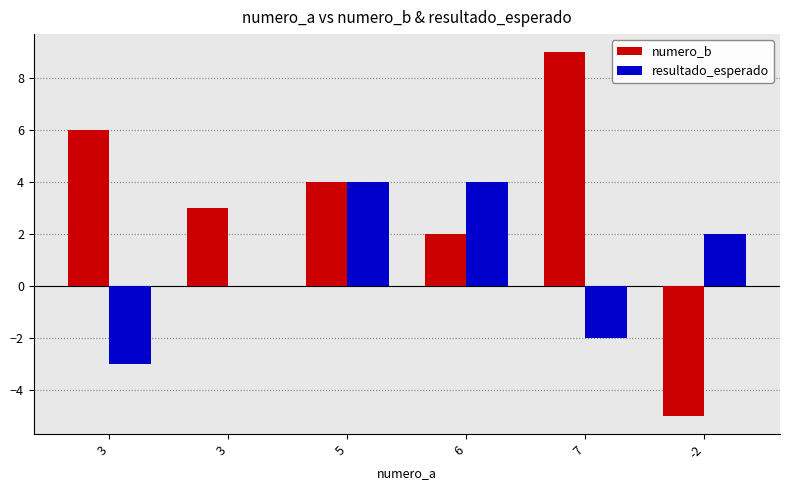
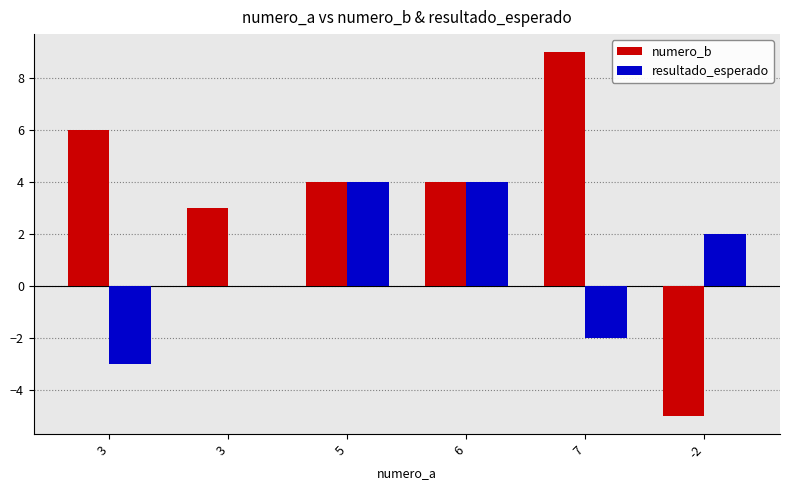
numero_b, 6: 2 -> 4
